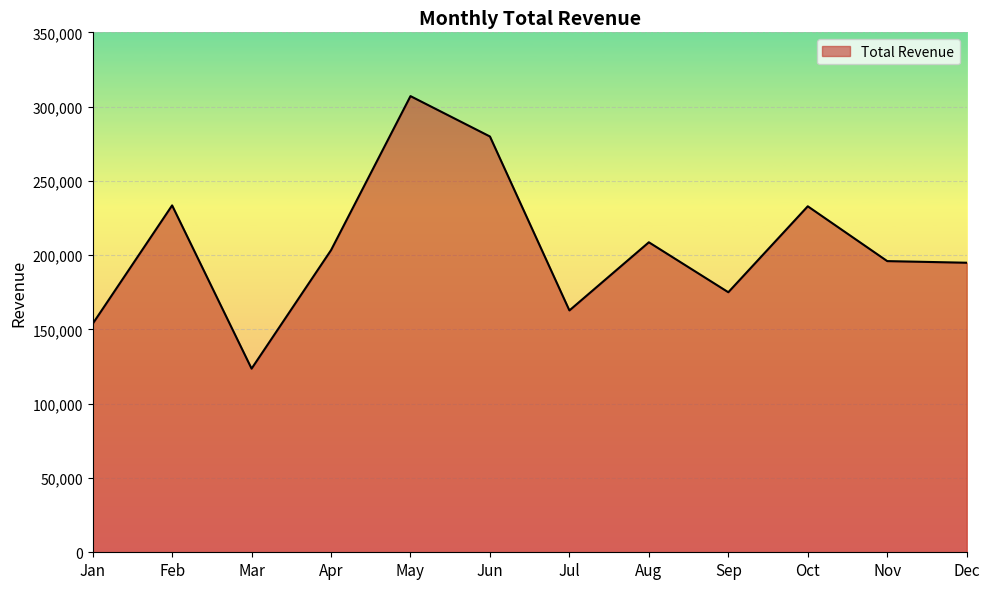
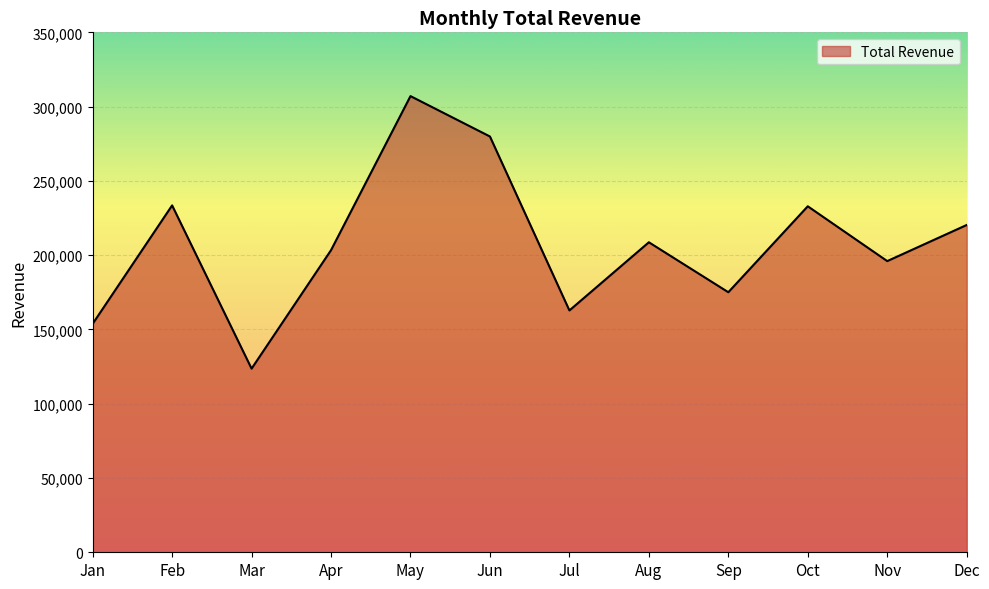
Dec: 195,000 -> 220,000
